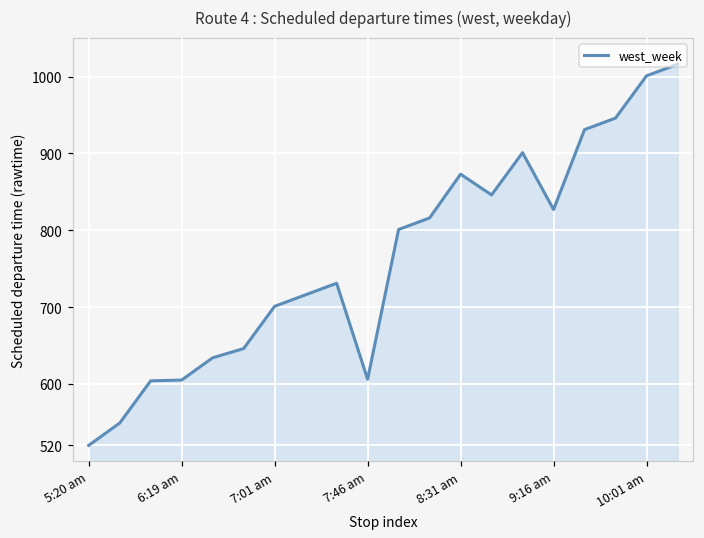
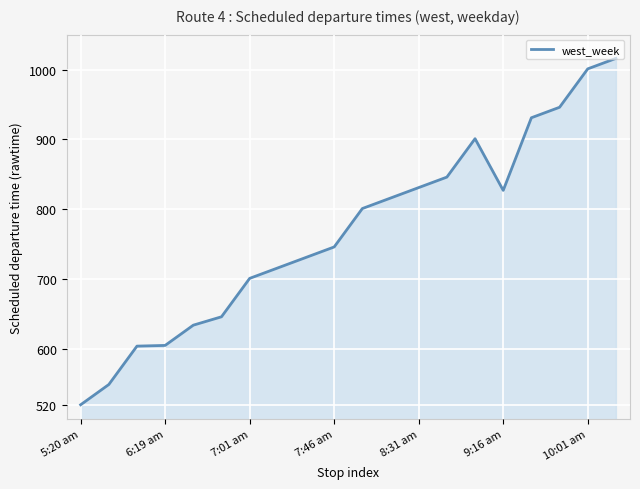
7:46 am: 610 -> 750
8:31 am: 870 -> 830
